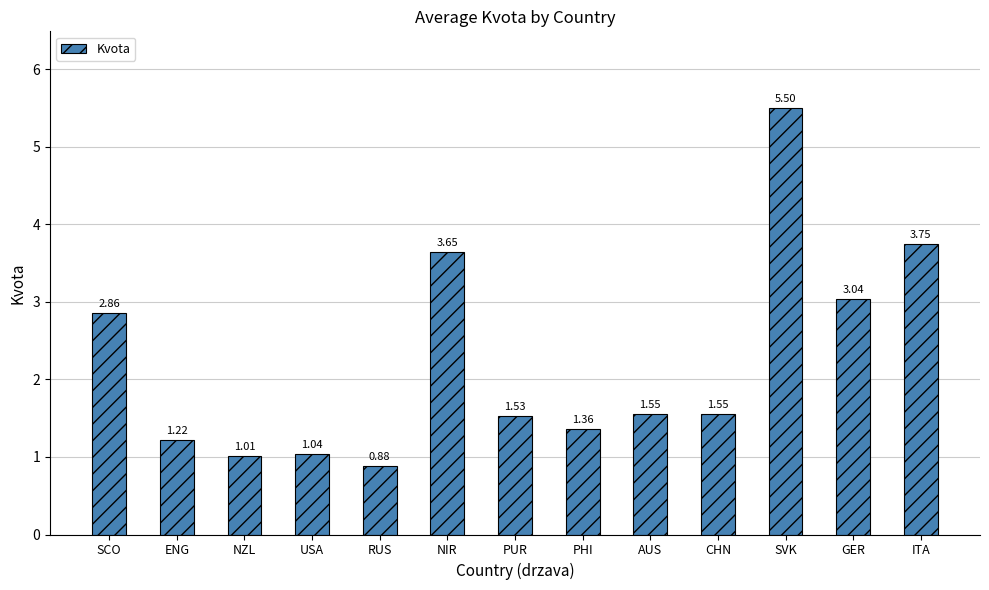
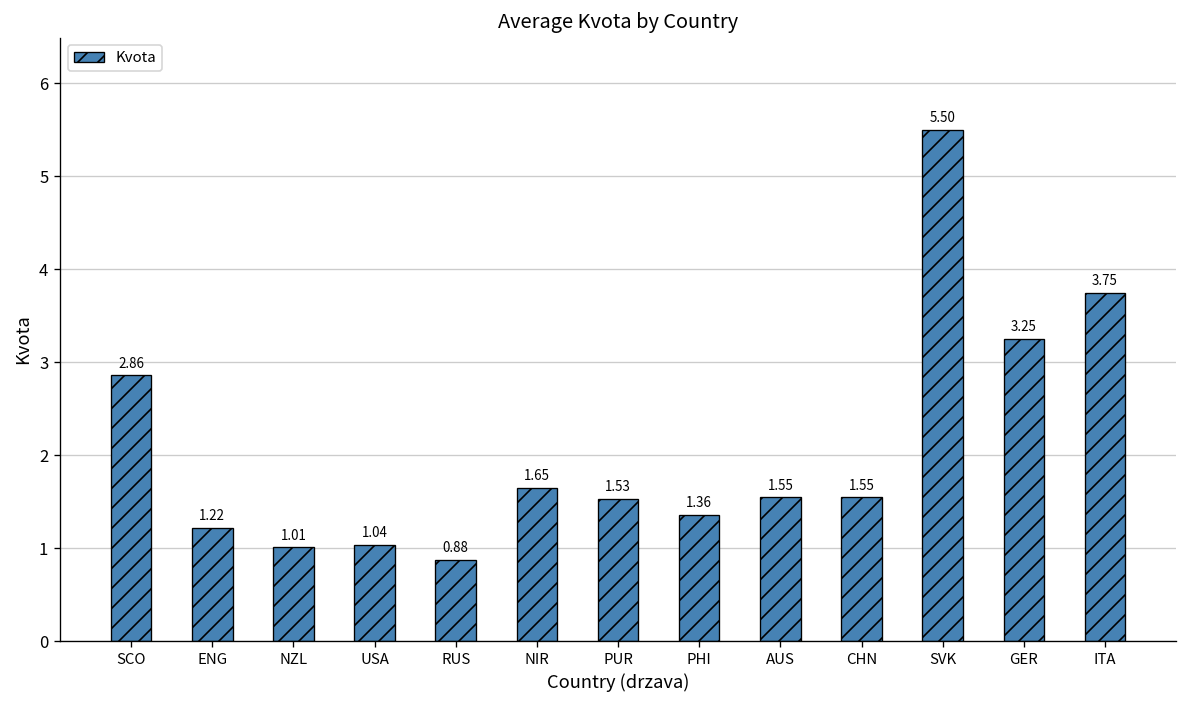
NIR: 3.65 -> 1.65
GER: 3.04 -> 3.25
